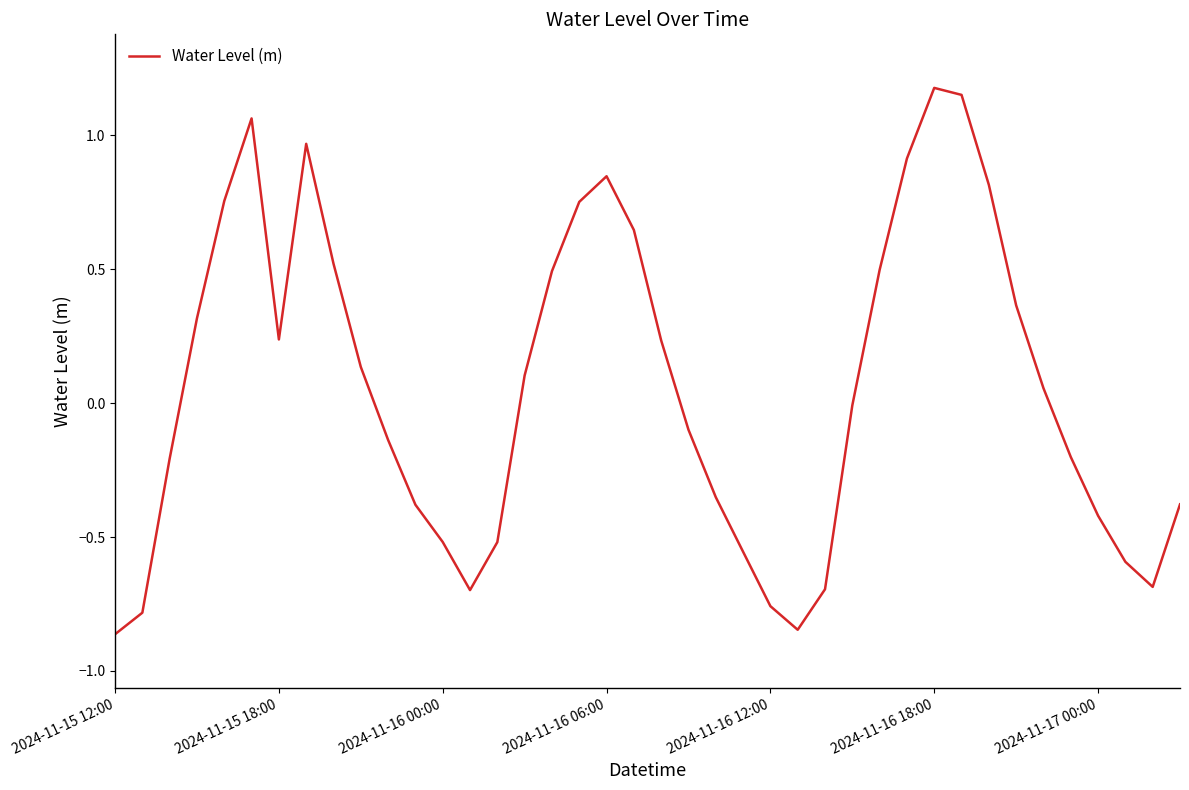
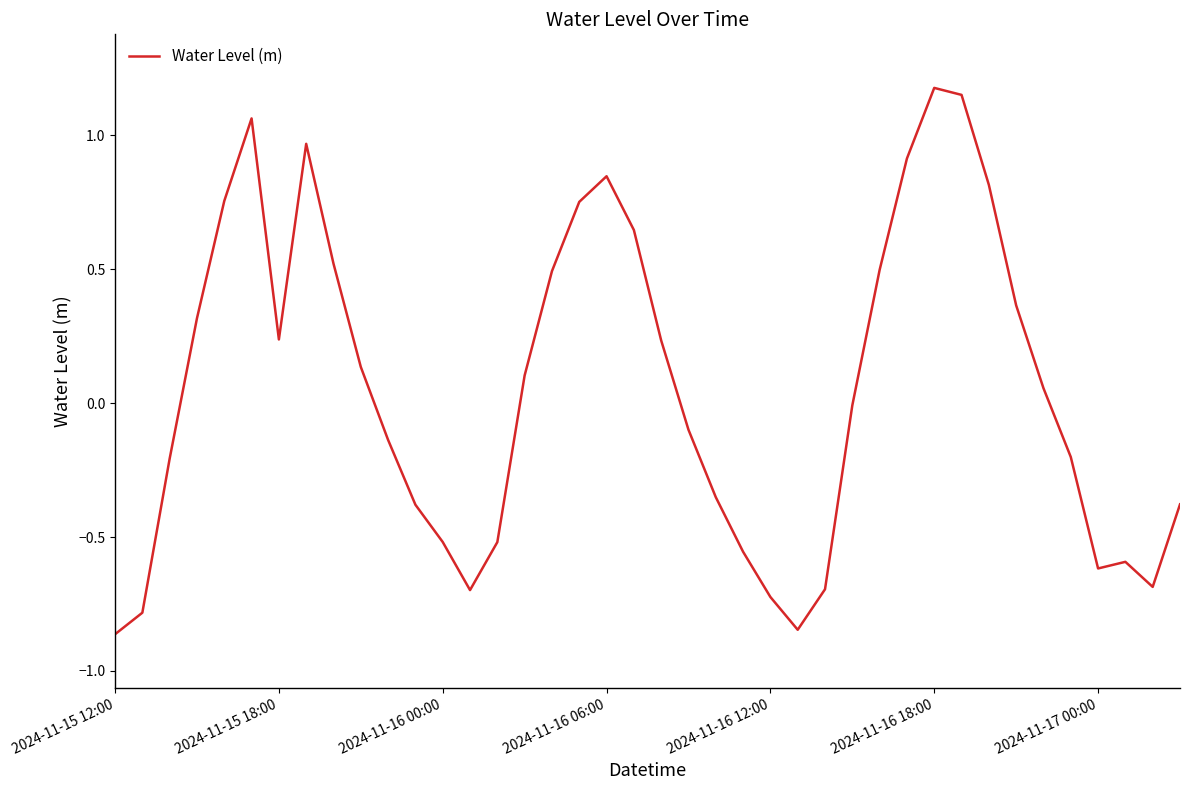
2024-11-16 12:00: -0.76 -> -0.72
2024-11-17 00:00: -0.42 -> -0.62
